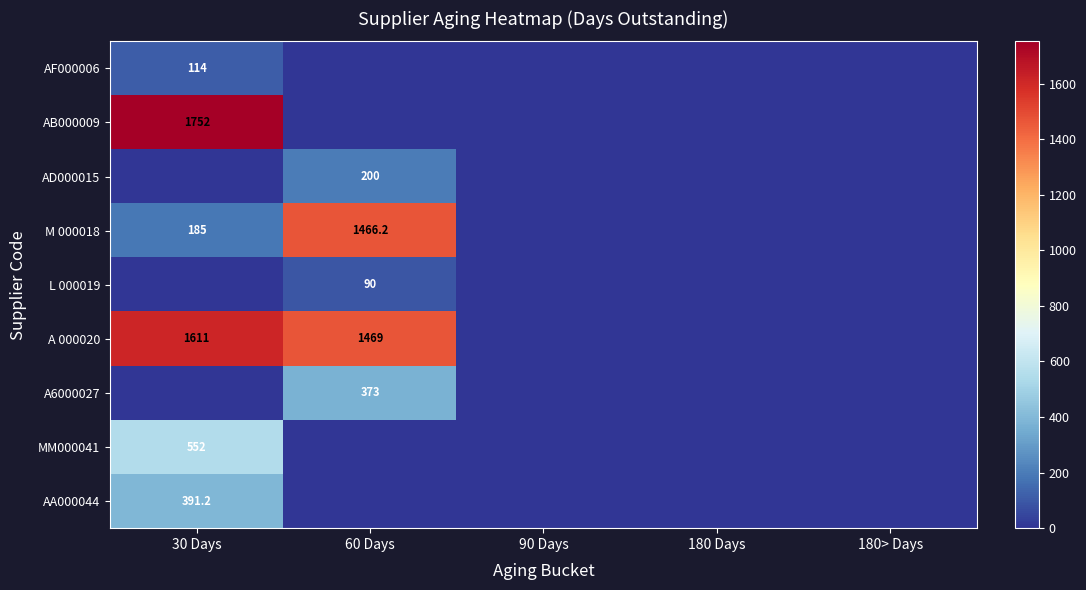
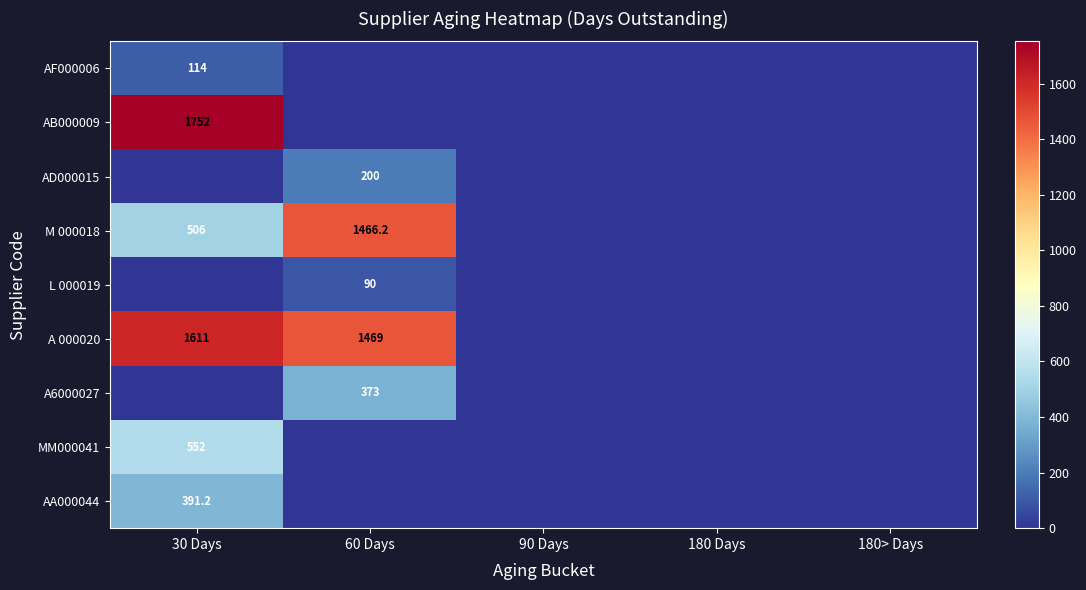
M 000018, 30 Days: 185 -> 506
